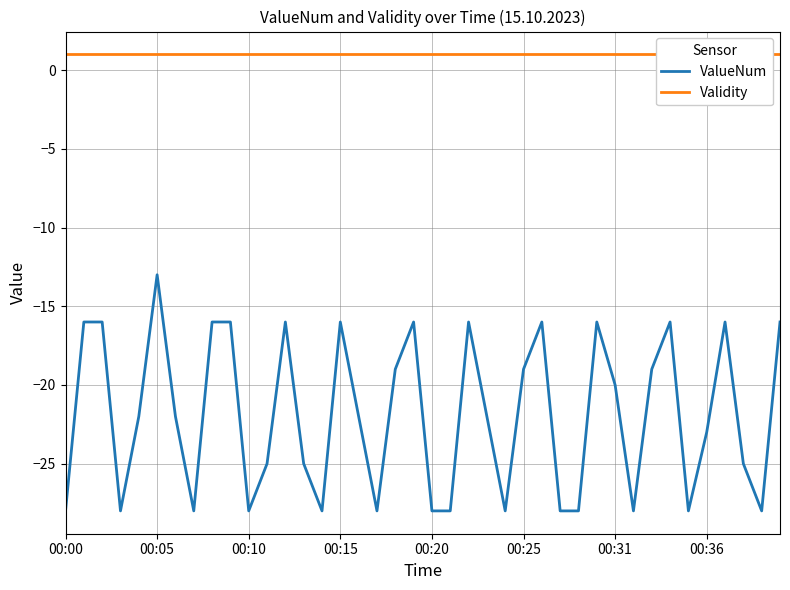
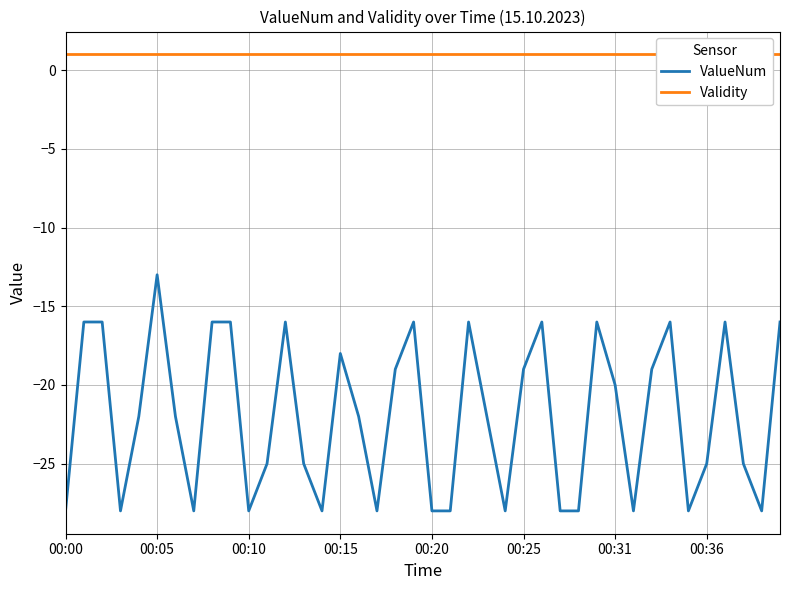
ValueNum, 00:15: -16 -> -18
ValueNum, 00:36: -23 -> -25
